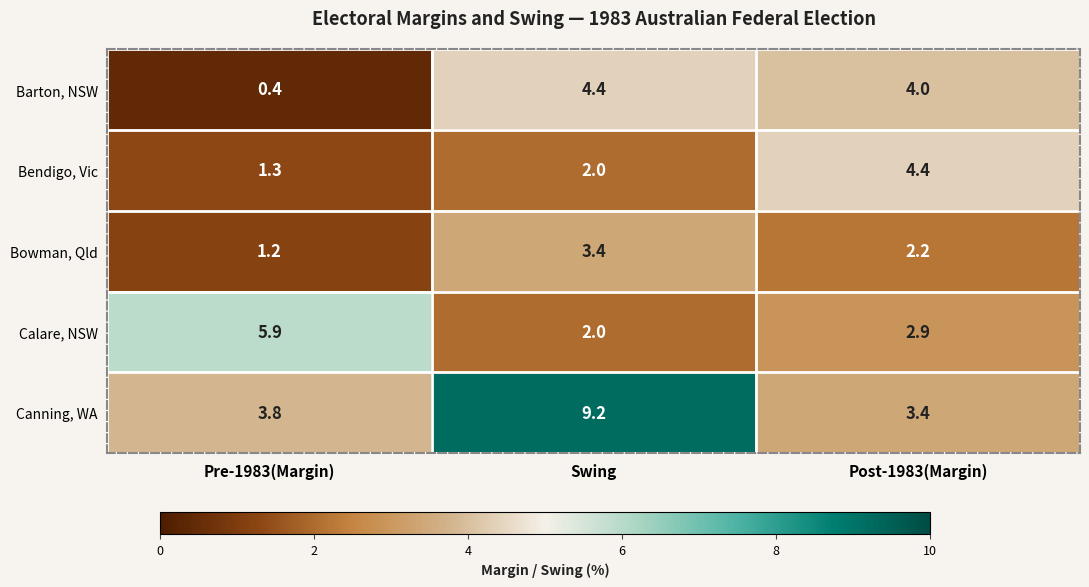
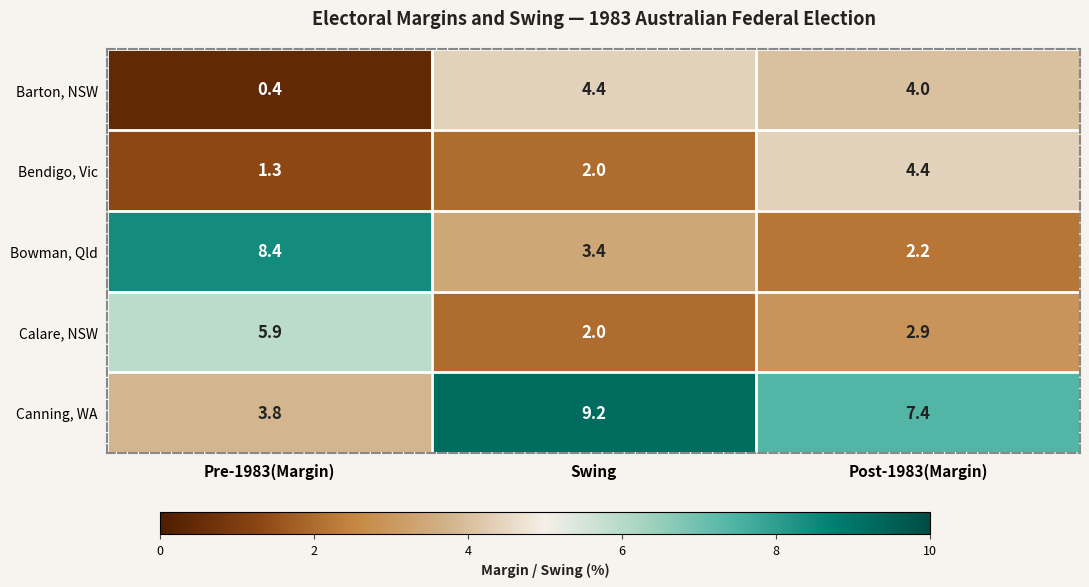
Bowman, Qld, Pre-1983(Margin): 1.2 -> 8.4
Canning, WA, Post-1983(Margin): 3.4 -> 7.4
